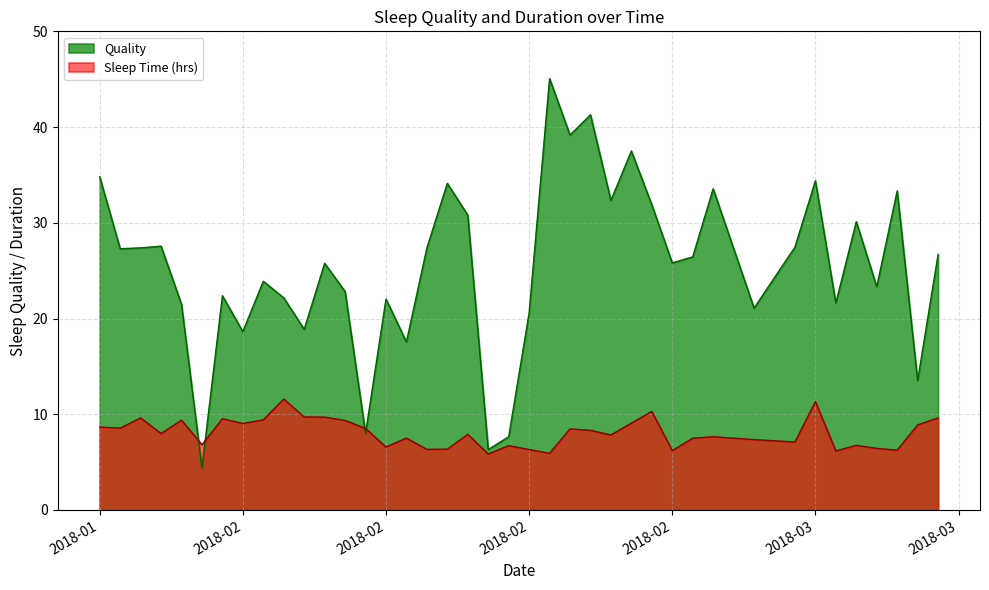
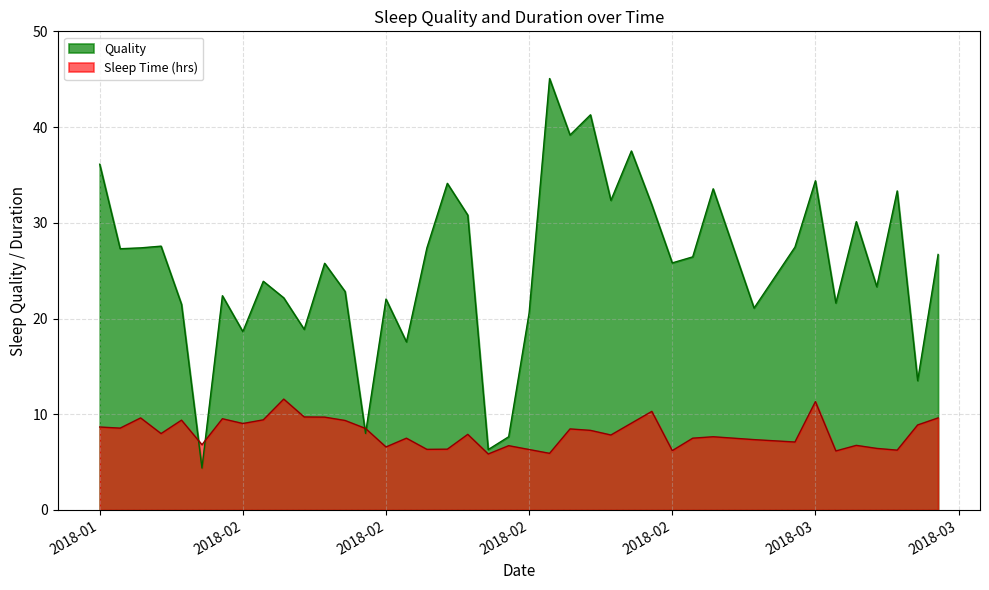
Quality, 2018-01: 35 -> 36
